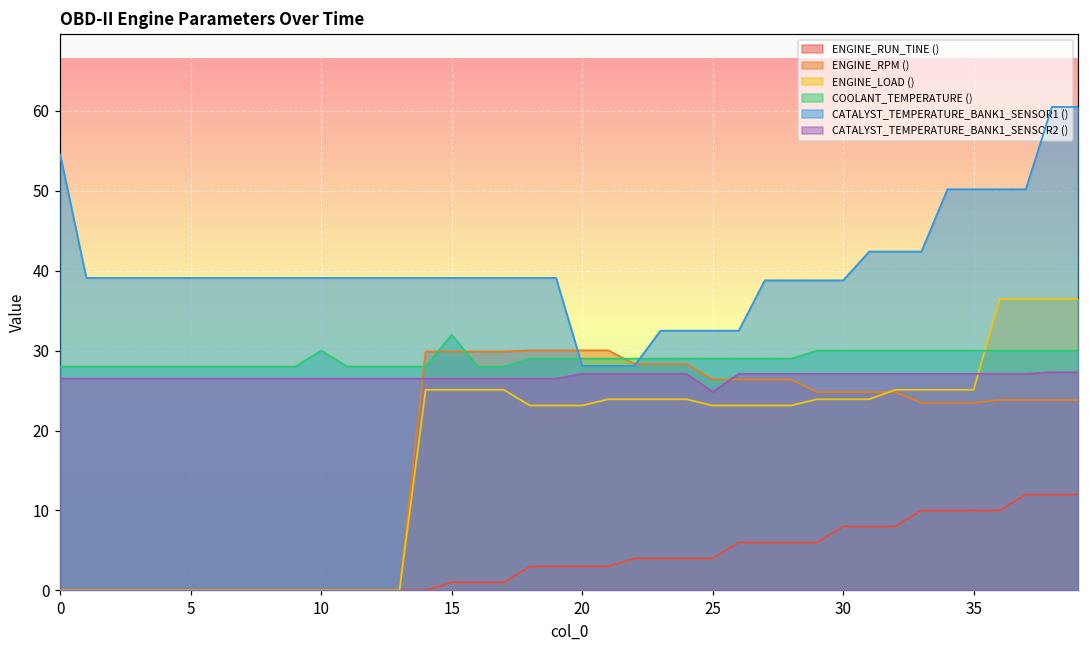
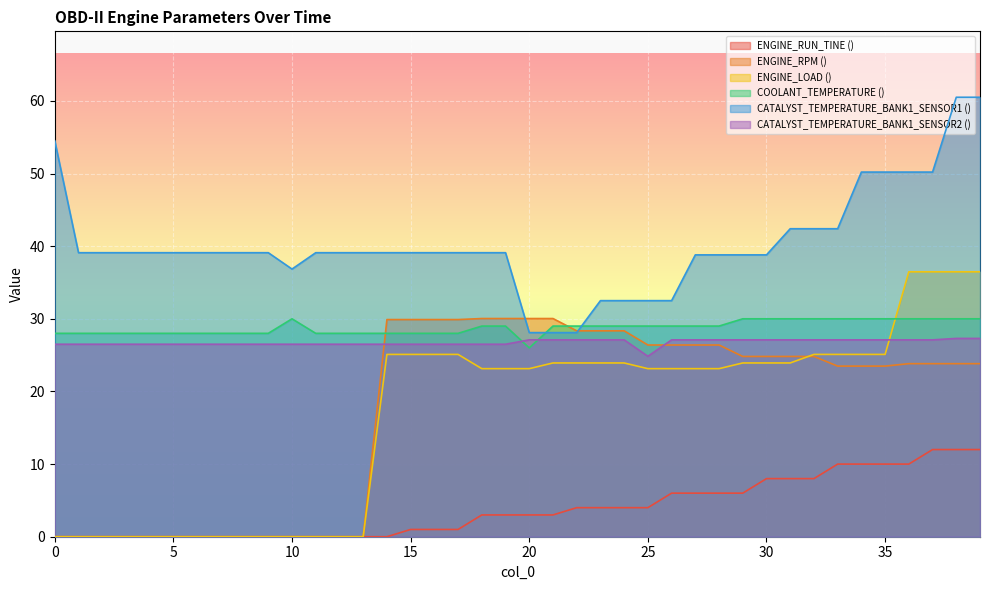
CATALYST_TEMPERATURE_BANK1_SENSOR1 (), 10: 39 -> 37
COOLANT_TEMPERATURE (), 15: 32 -> 28
COOLANT_TEMPERATURE (), 20: 29 -> 26
